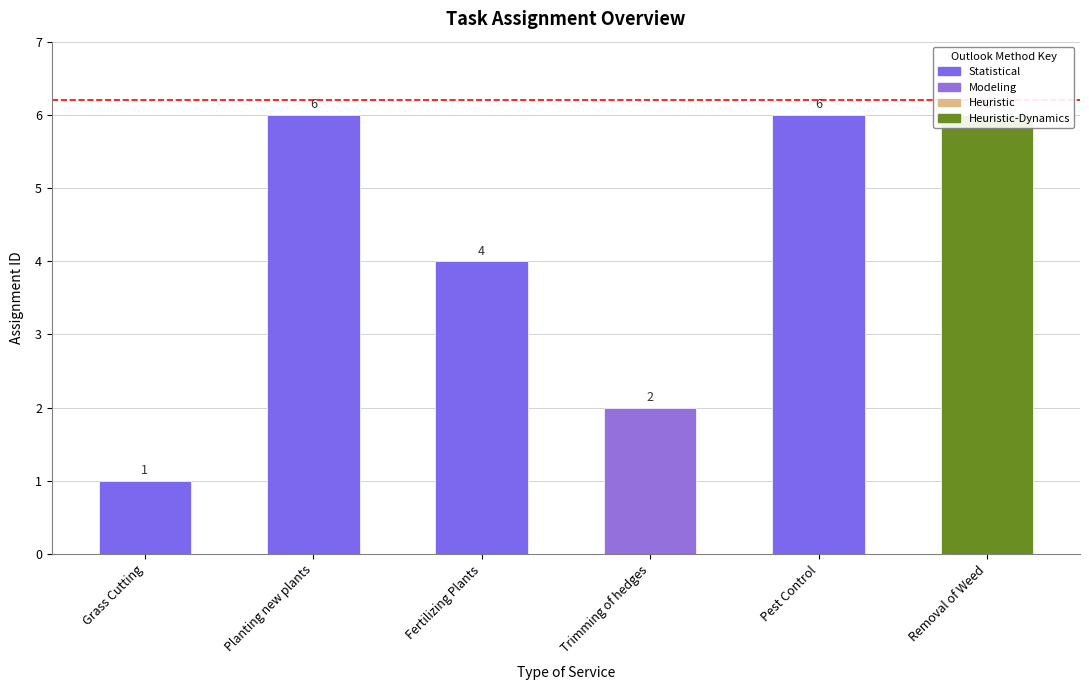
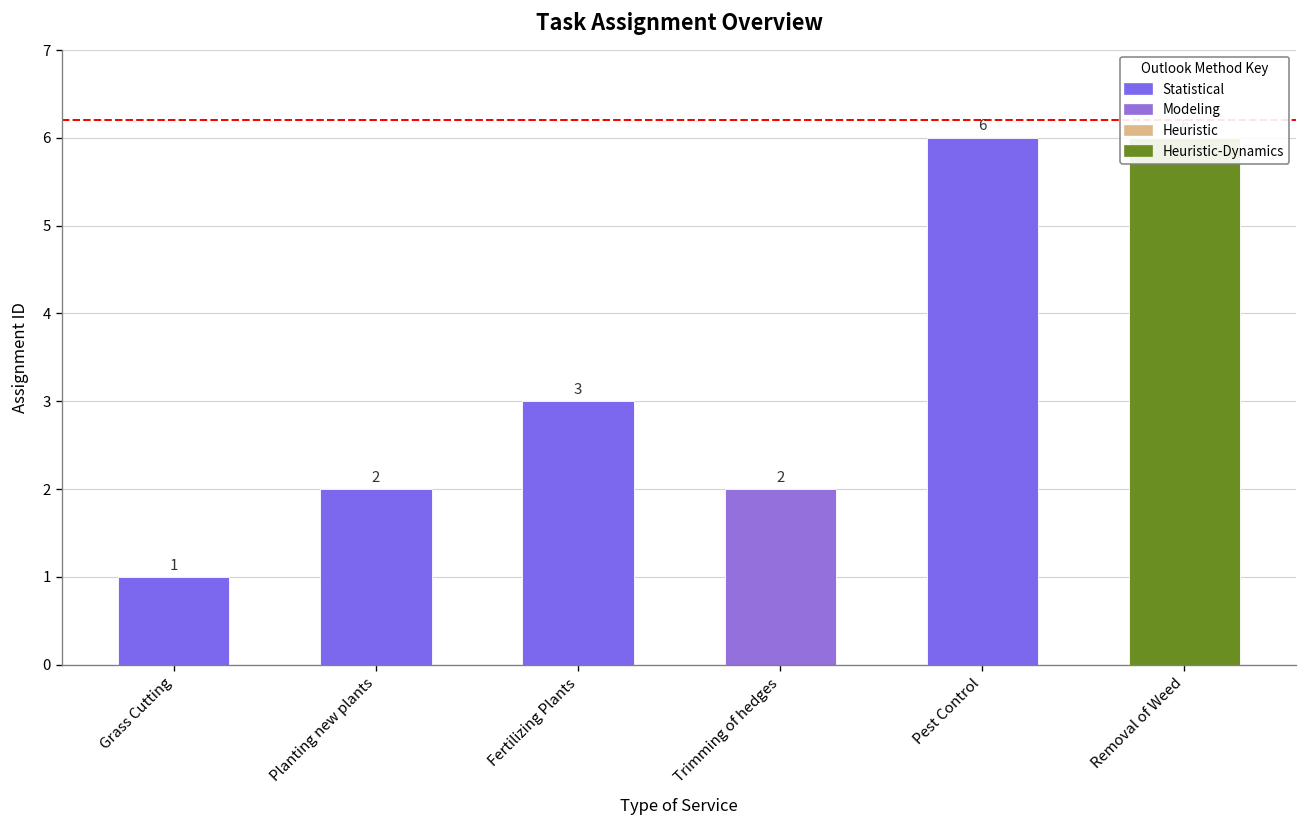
Planting new plants: 6 -> 2
Fertilizing Plants: 4 -> 3
